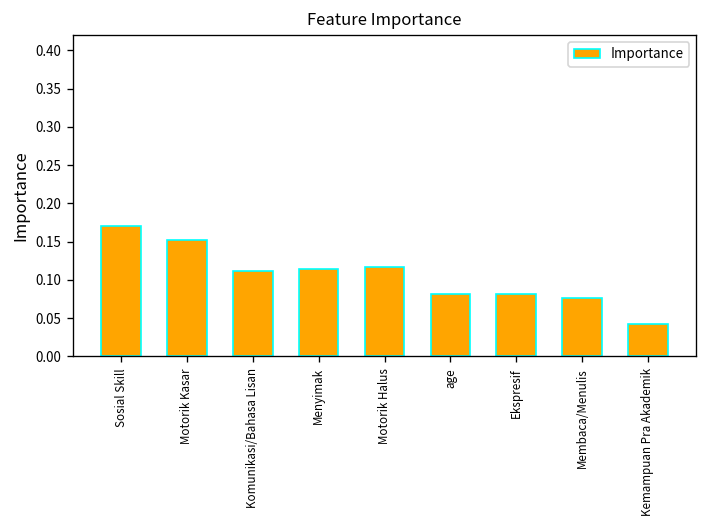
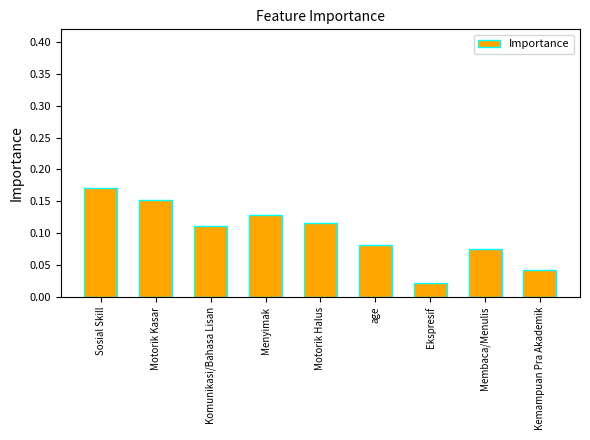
Menyimak: 0.11 -> 0.13
Ekspresif: 0.08 -> 0.02
